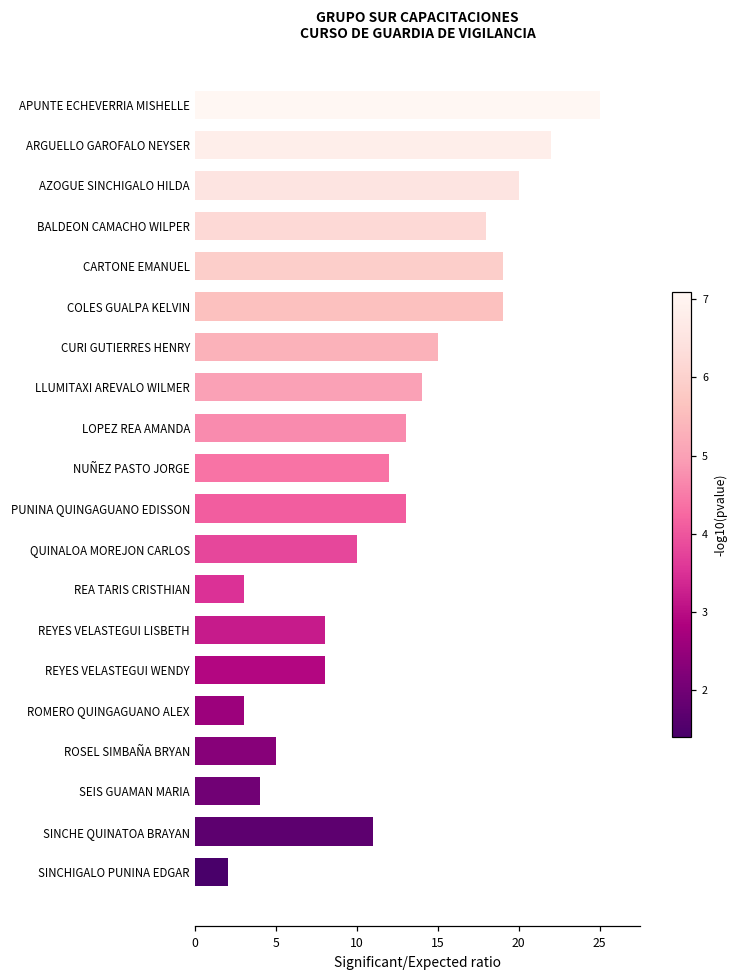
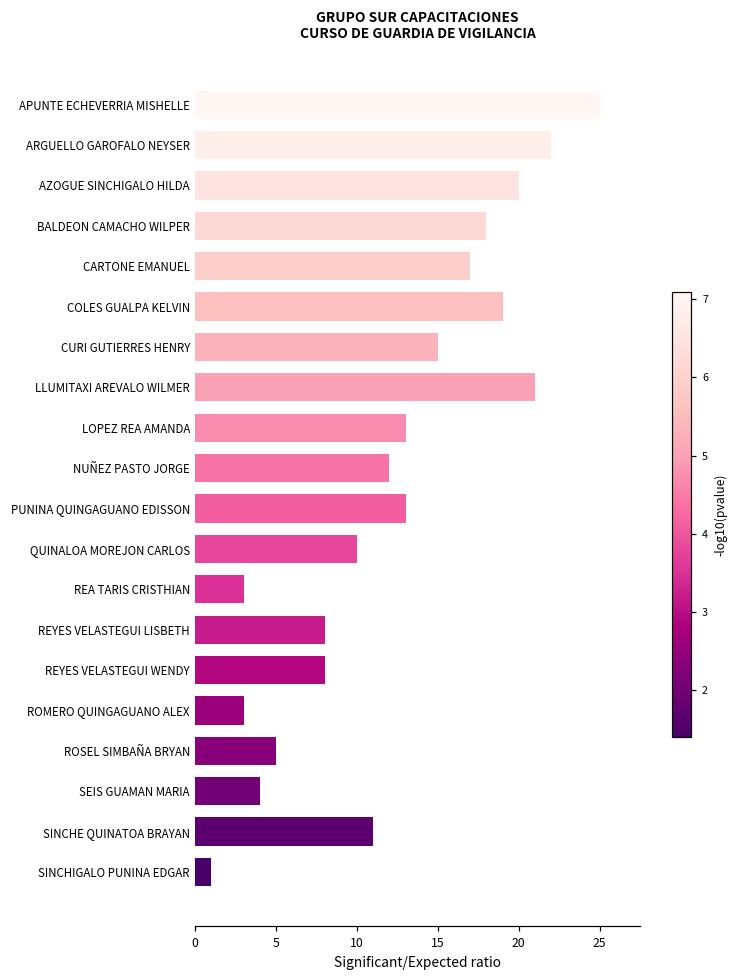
CARTONE EMANUEL: 19 -> 17
LLUMITAXI AREVALO WILMER: 14 -> 21
SINCHIGALO PUNINA EDGAR: 2 -> 1
